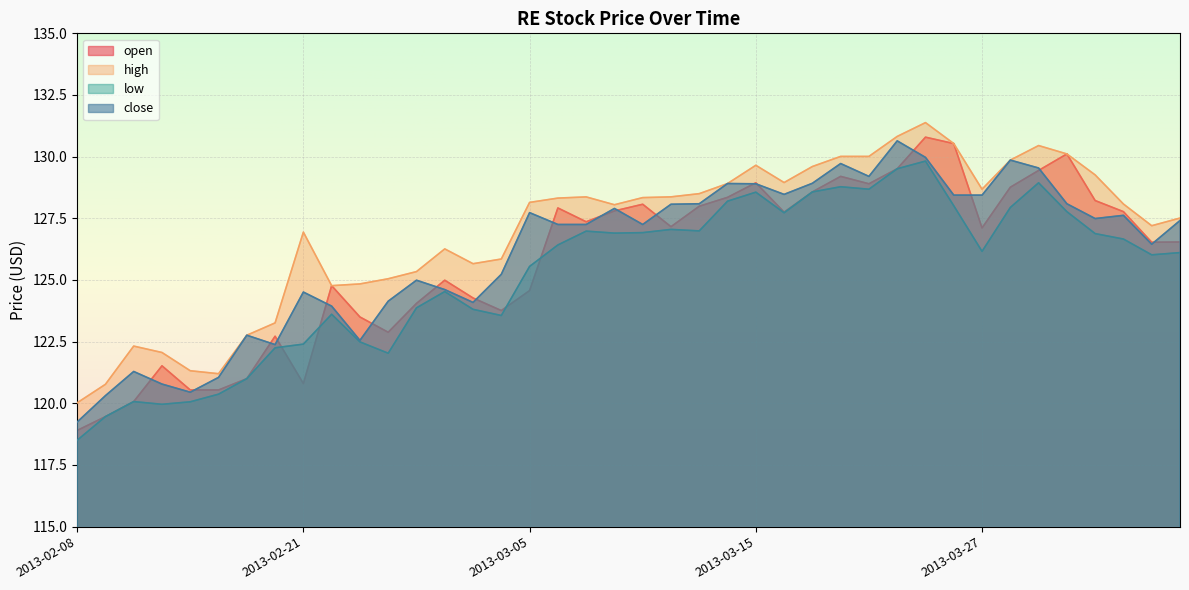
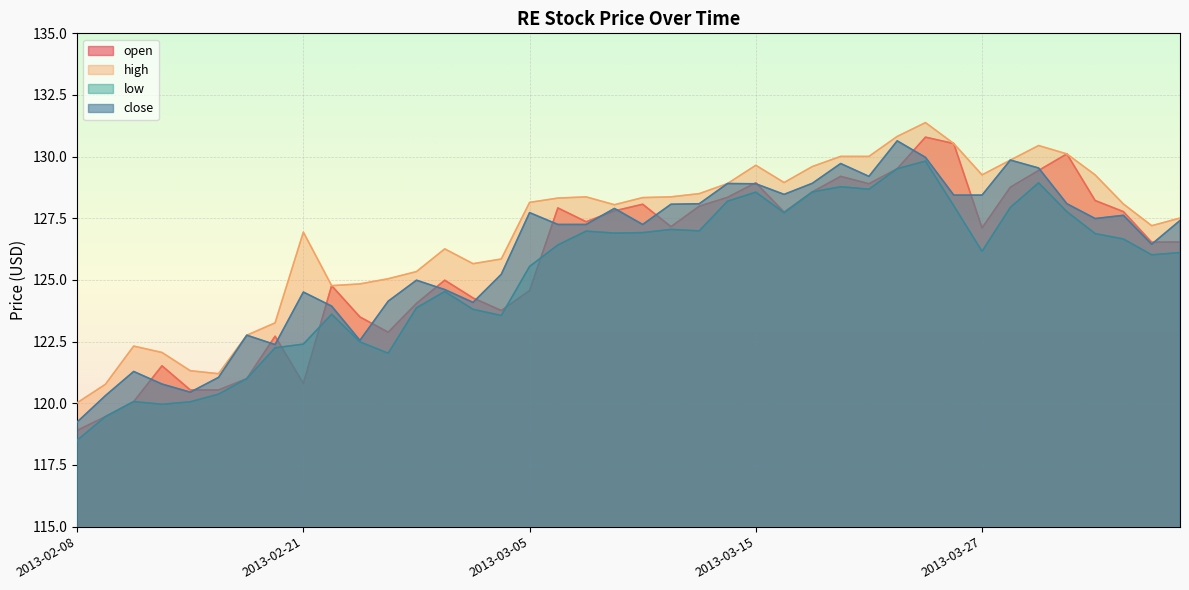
high, 2013-03-27: 128.7 -> 129.3
